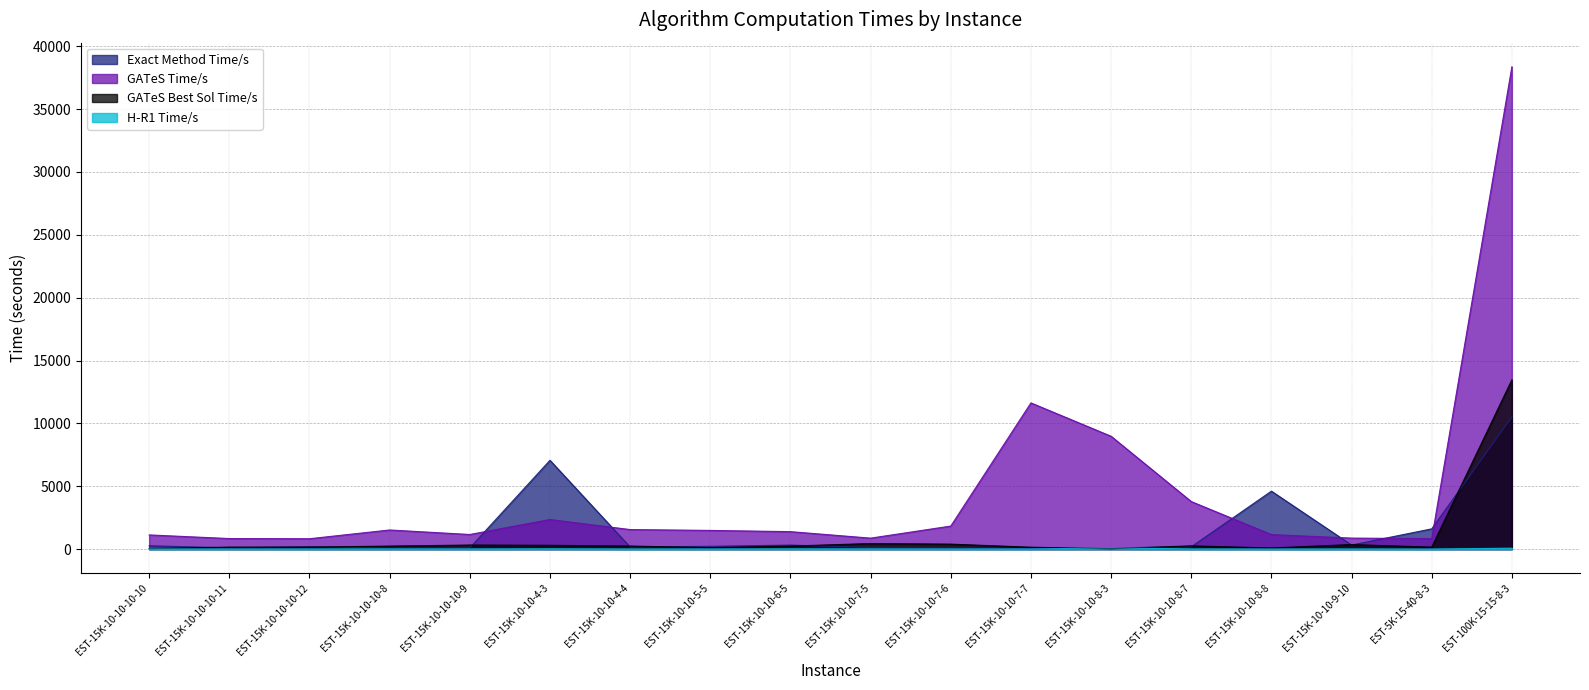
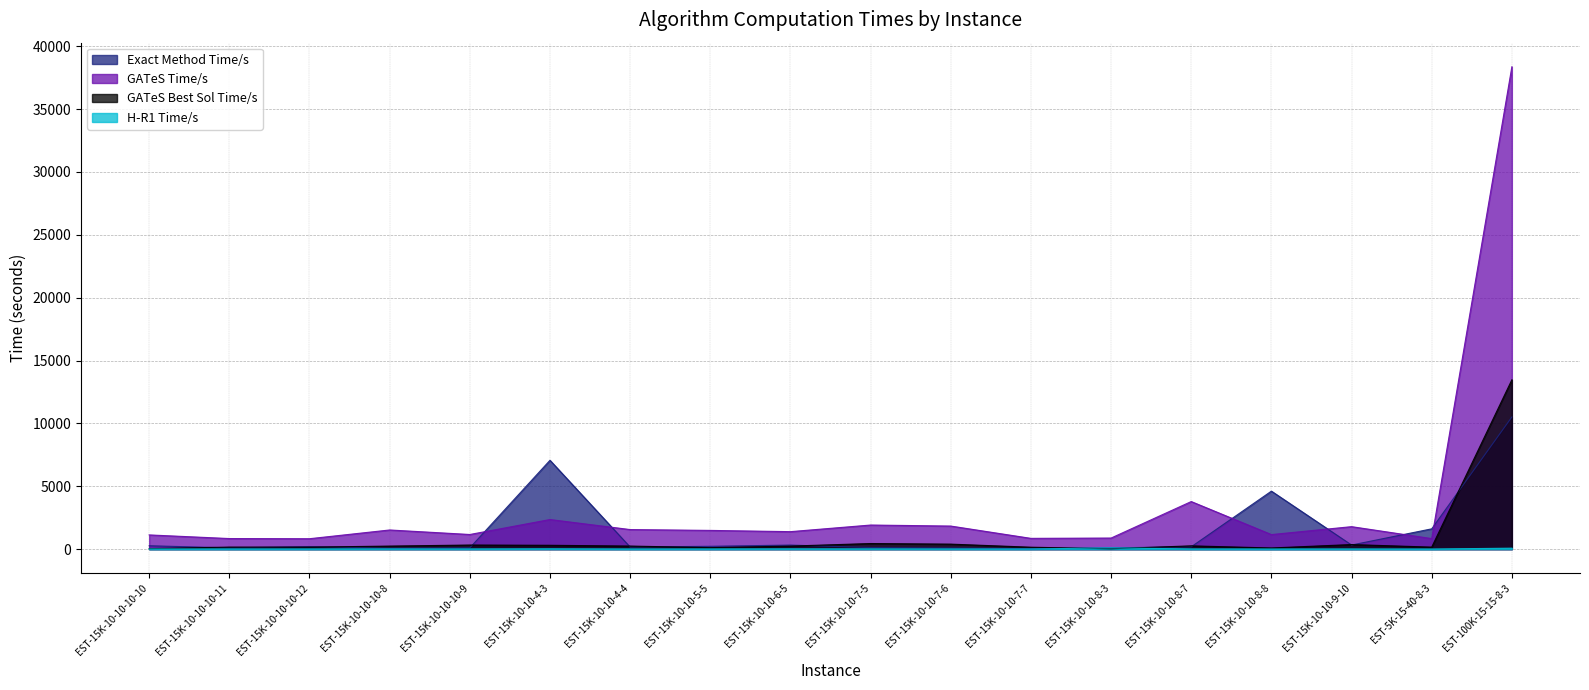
GATeS Time/s, EST-15K-10-10-7-5: 900 -> 1900
GATeS Time/s, EST-15K-10-10-7-7: 11600 -> 900
GATeS Time/s, EST-15K-10-10-8-3: 9000 -> 900
GATeS Time/s, EST-15K-10-10-9-10: 900 -> 1800
